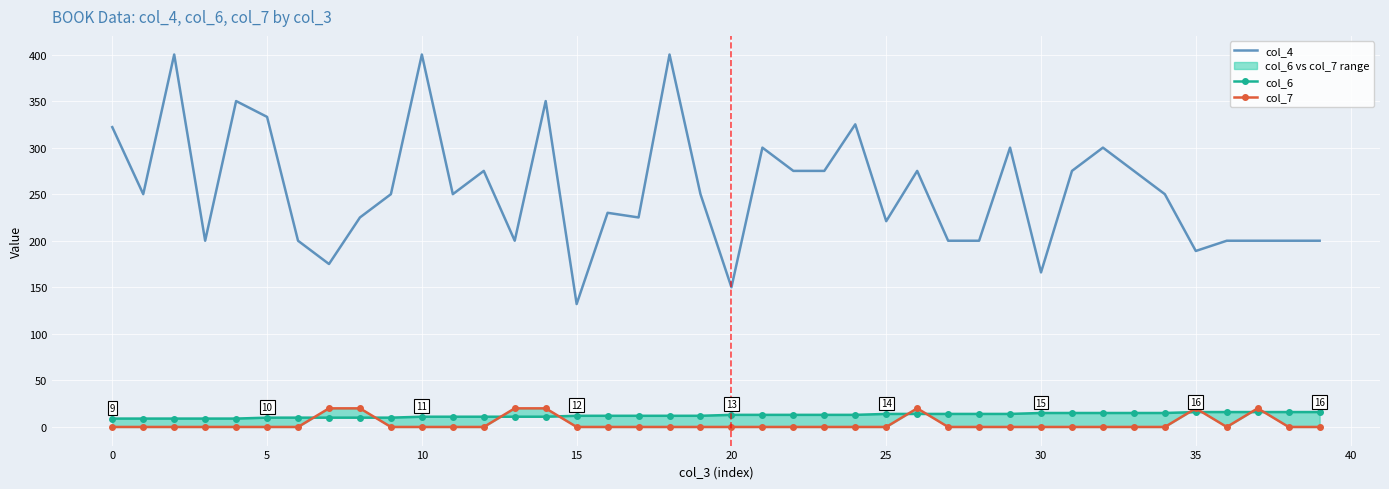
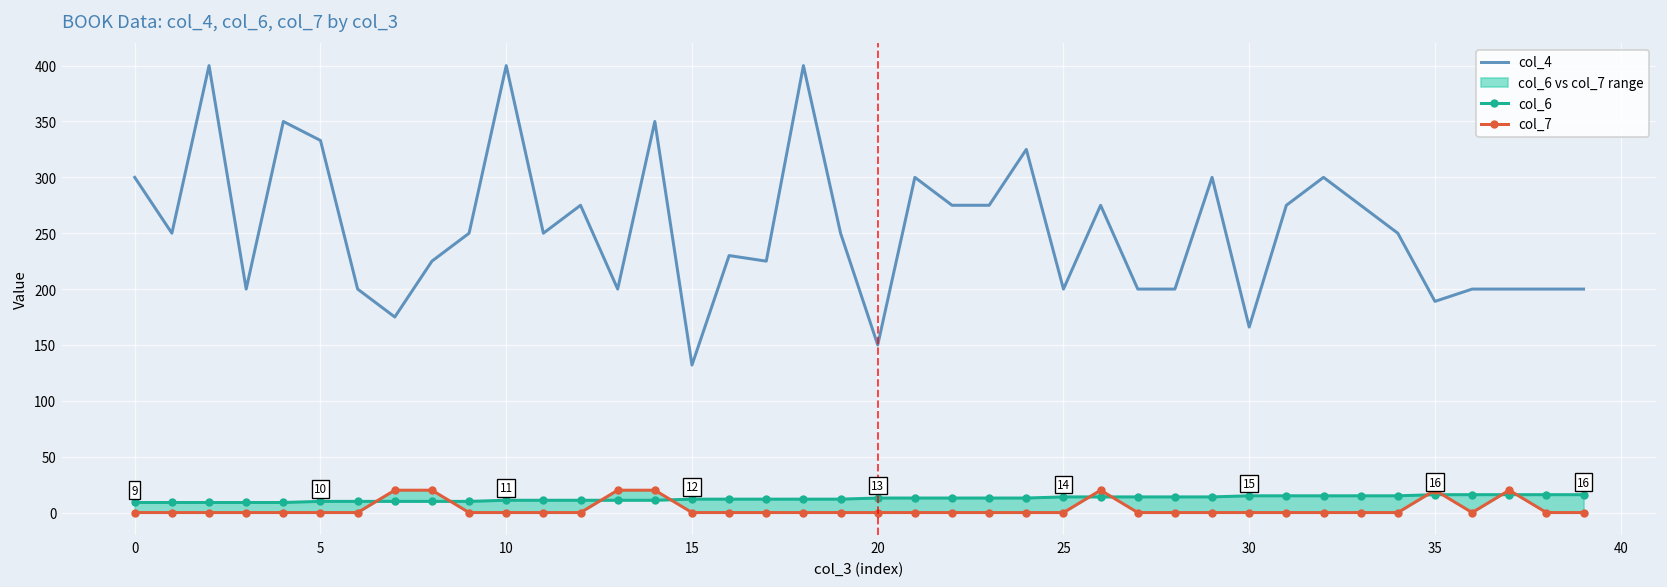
col_4, 0: 320 -> 300
col_4, 25: 220 -> 200
